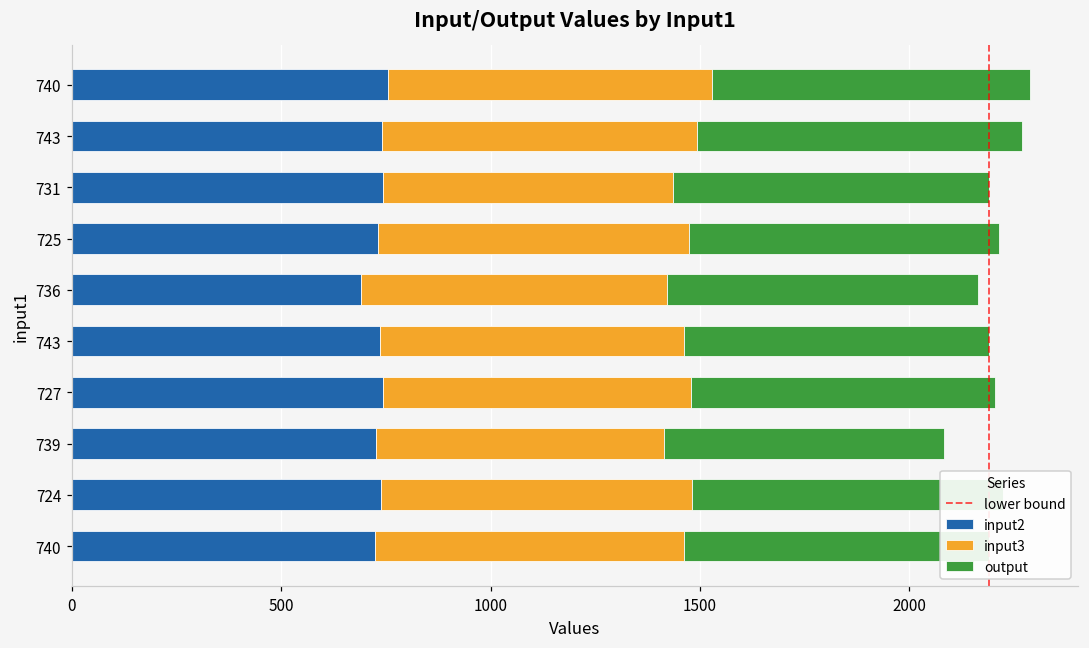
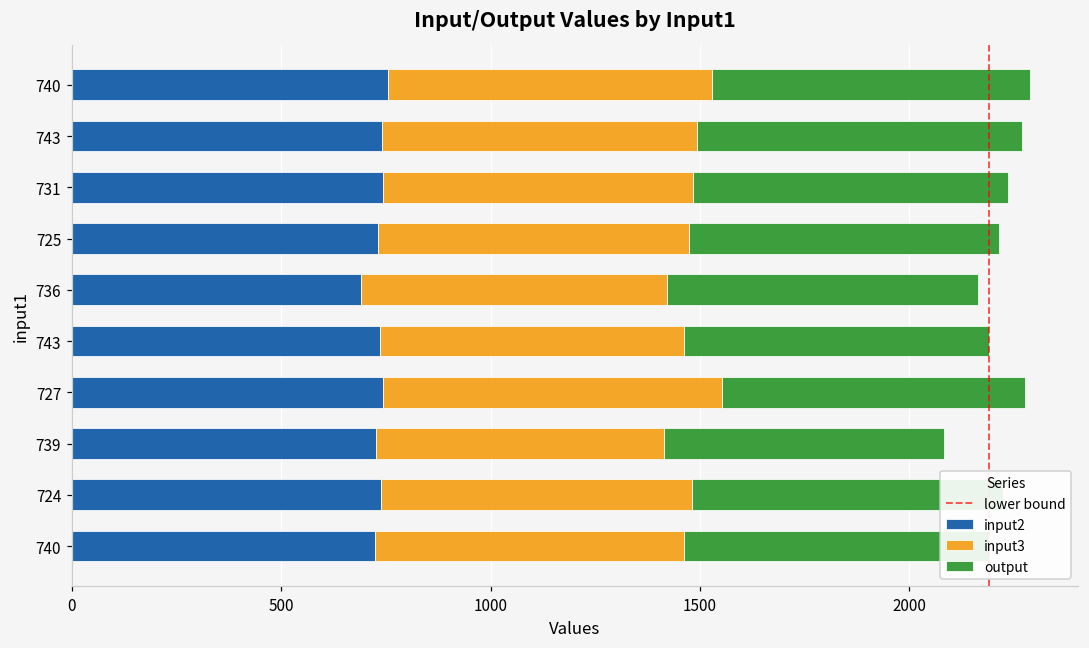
input3, 731: 690 -> 740
input3, 727: 740 -> 810
